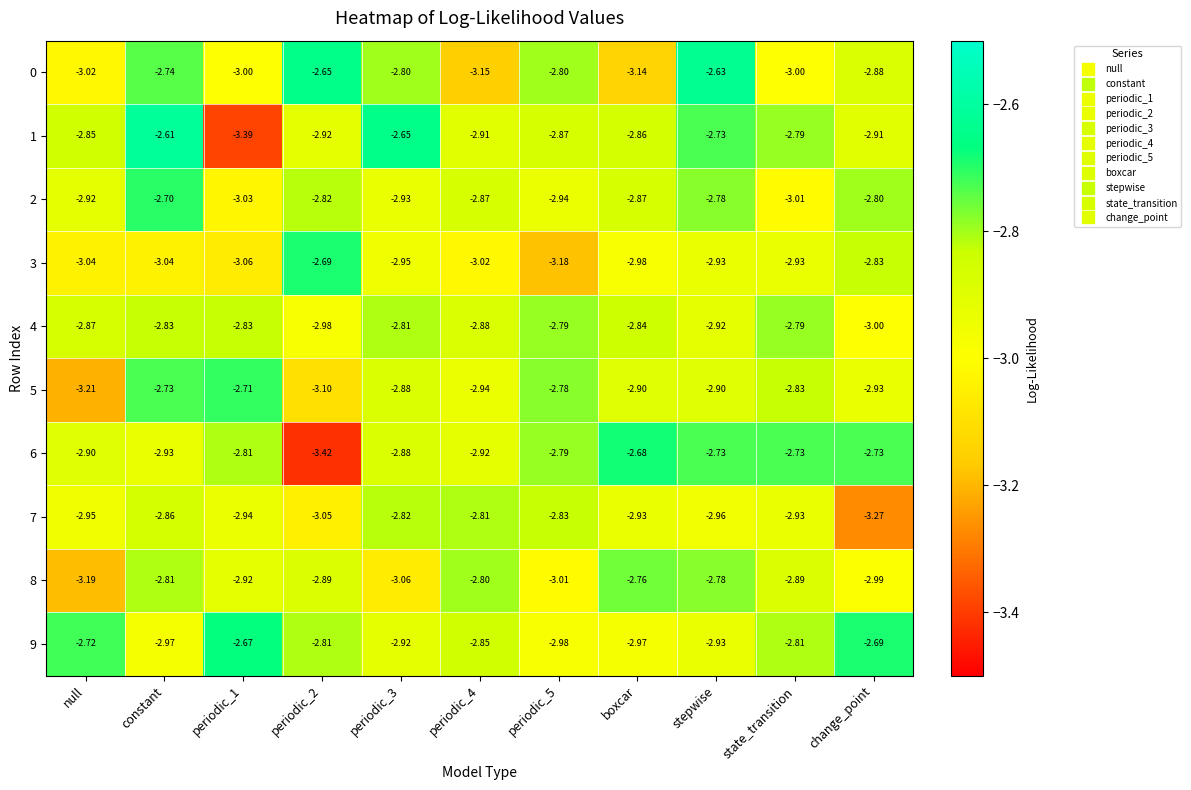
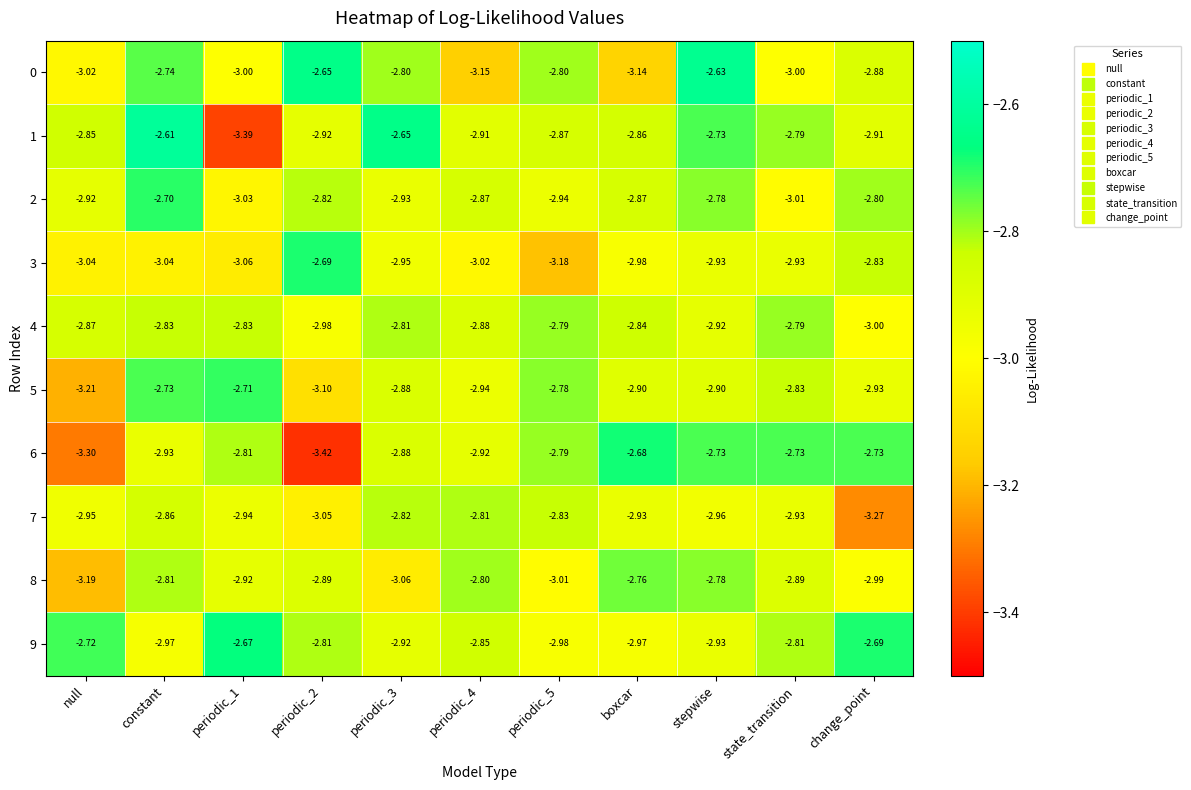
6, null: -2.90 -> -3.30
